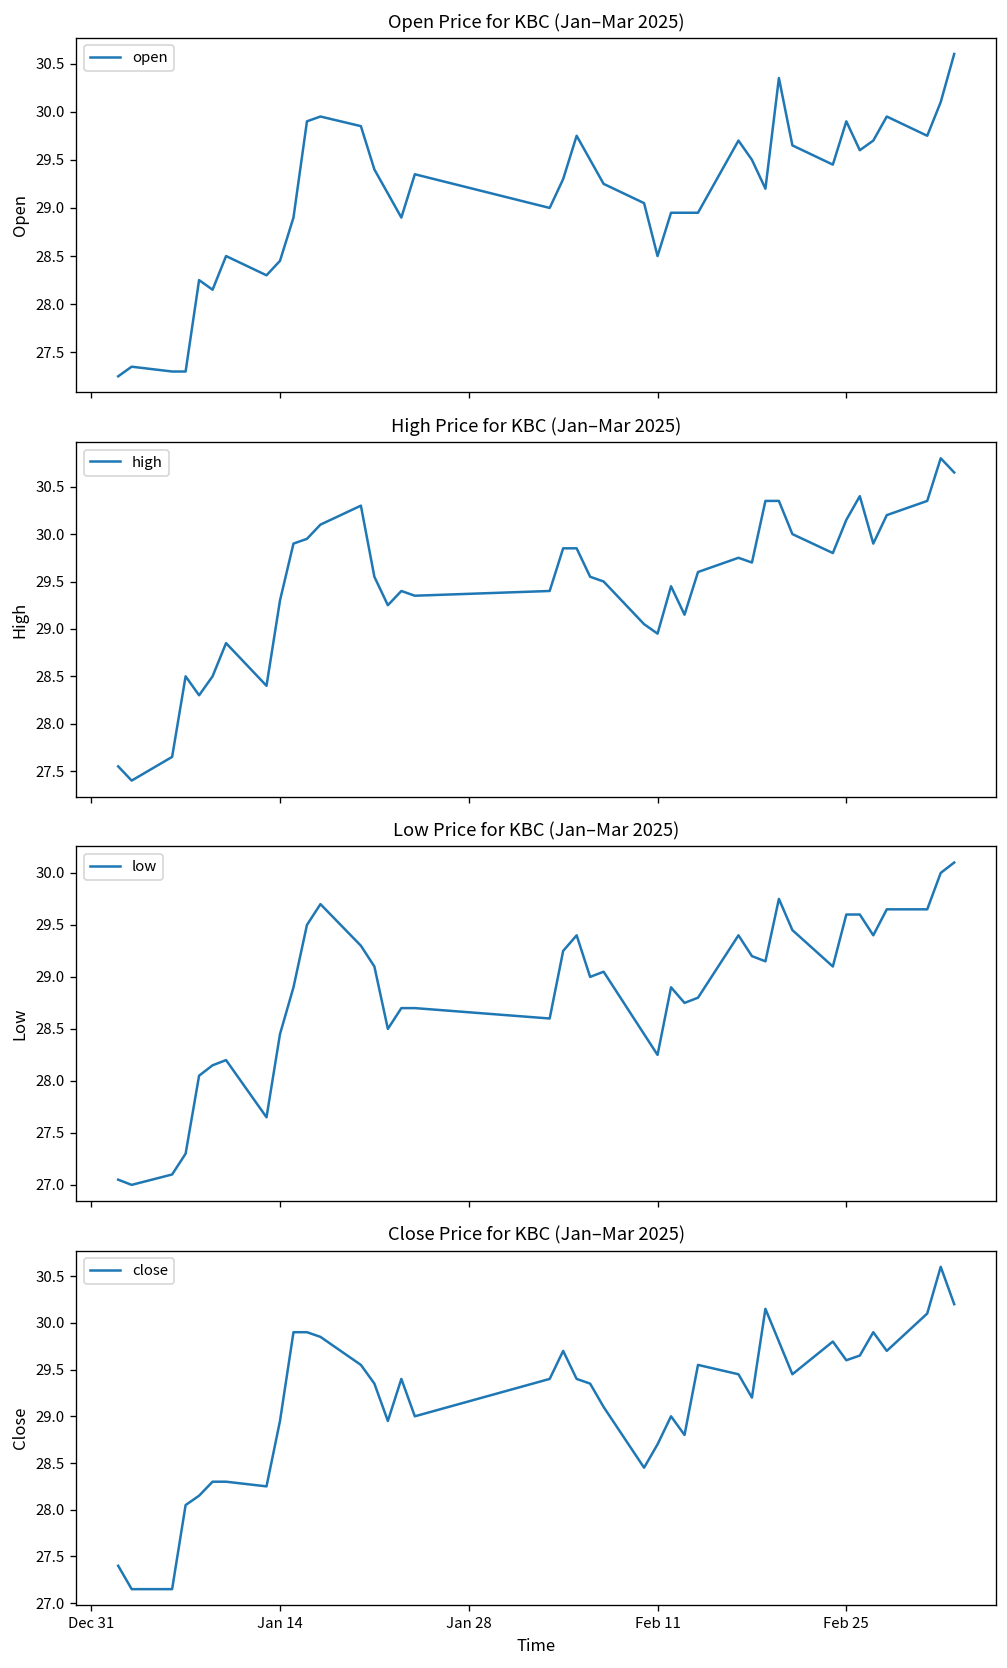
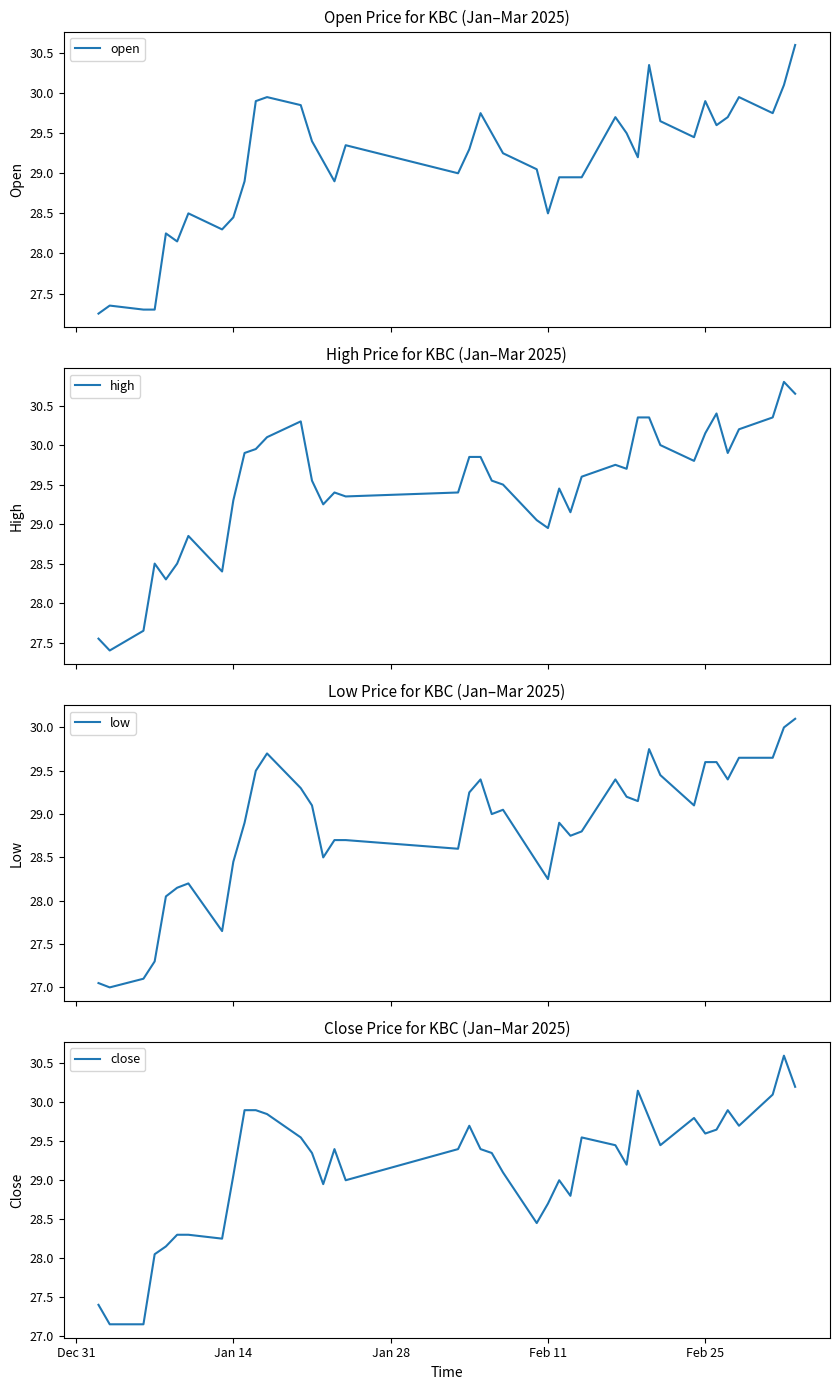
Close Price for KBC (Jan–Mar 2025), Jan 14: 29.0 -> 29.1
